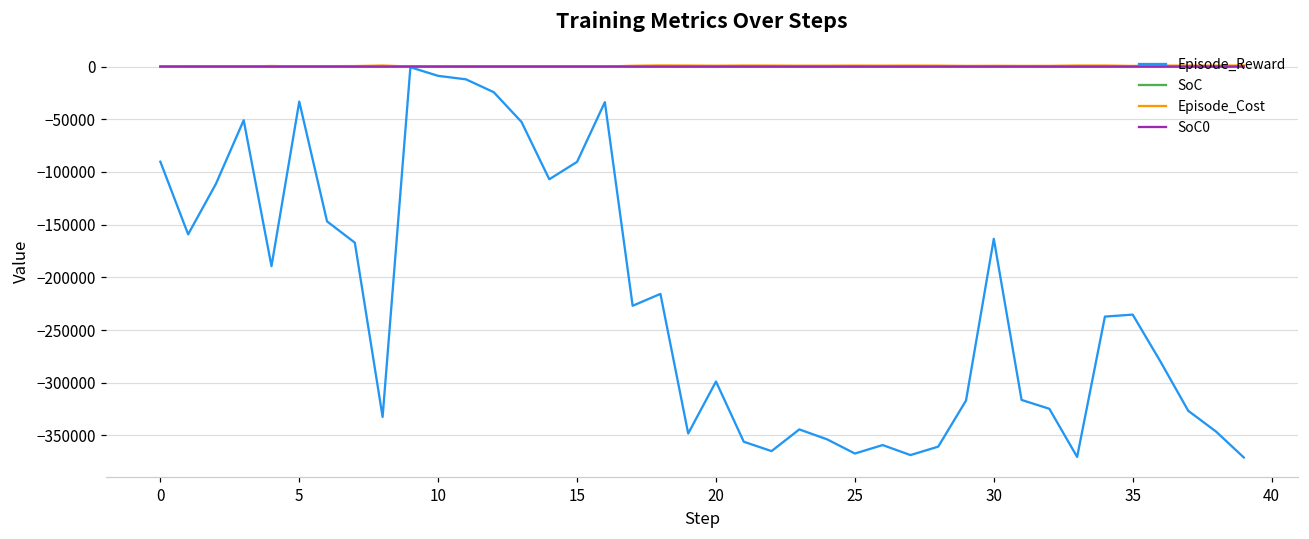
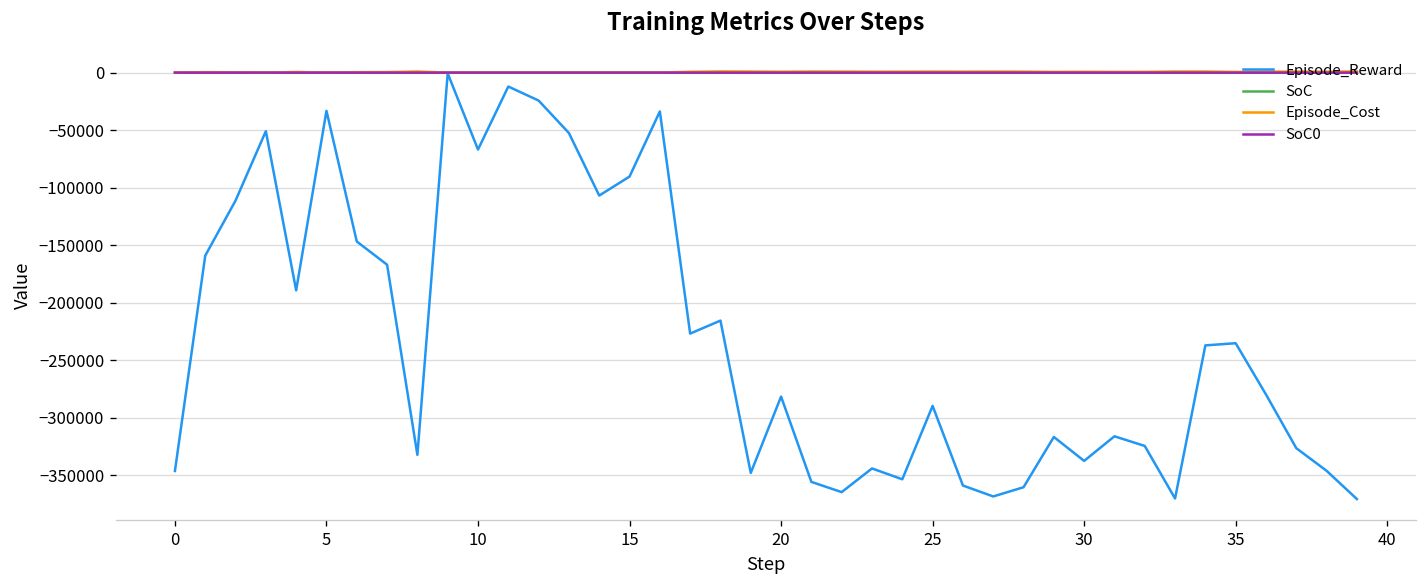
Episode_Reward, 0: -90000 -> -350000
Episode_Reward, 10: -10000 -> -70000
Episode_Reward, 20: -300000 -> -280000
Episode_Reward, 25: -370000 -> -290000
Episode_Reward, 30: -160000 -> -340000
